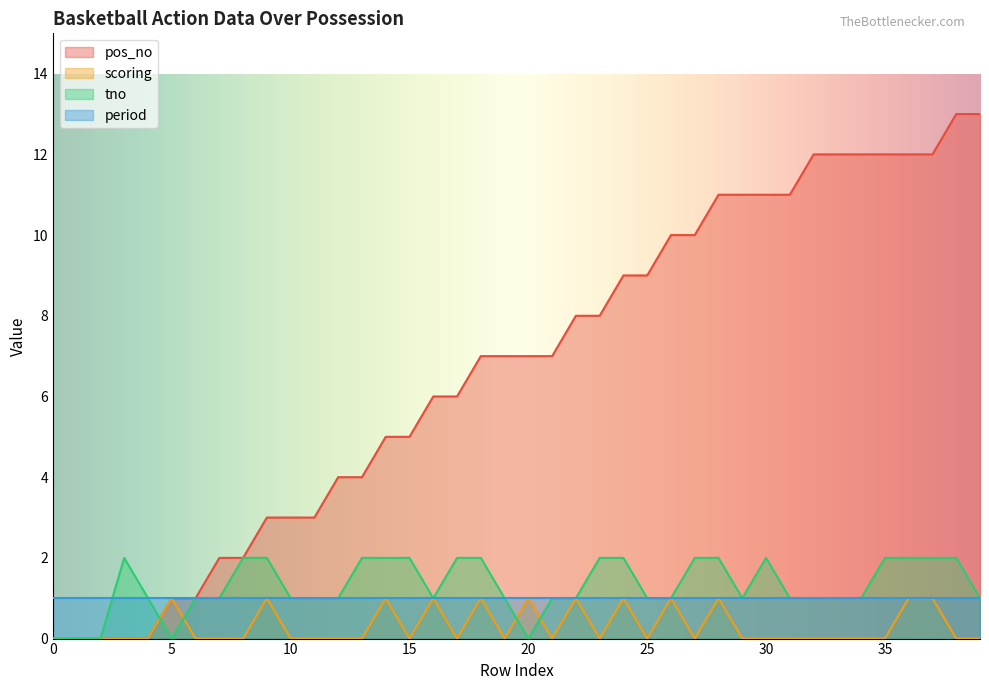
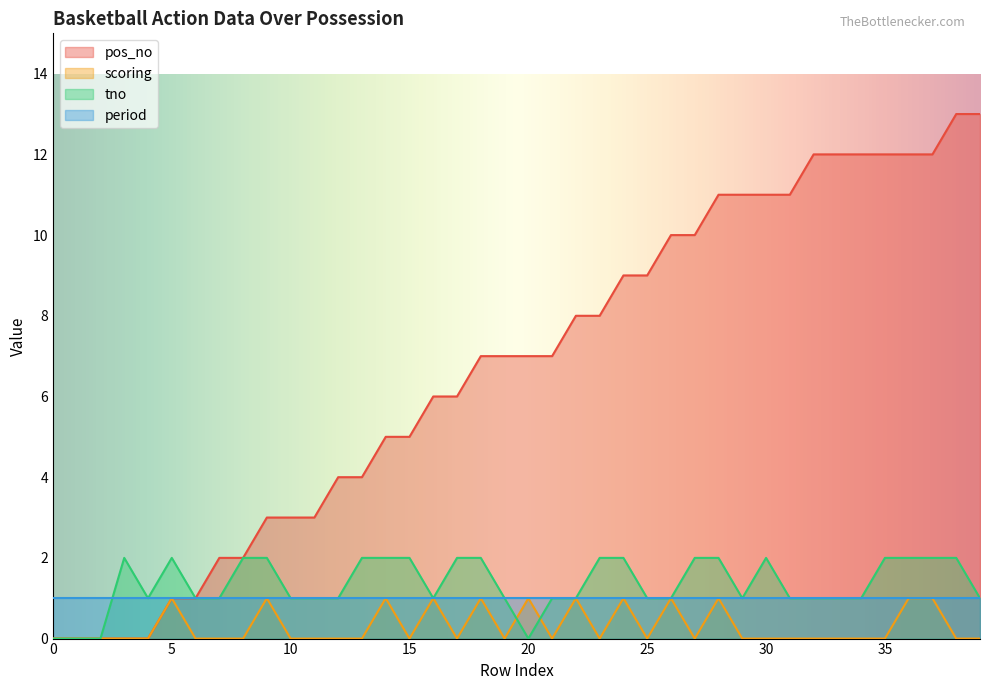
tno, 5: 0 -> 2
